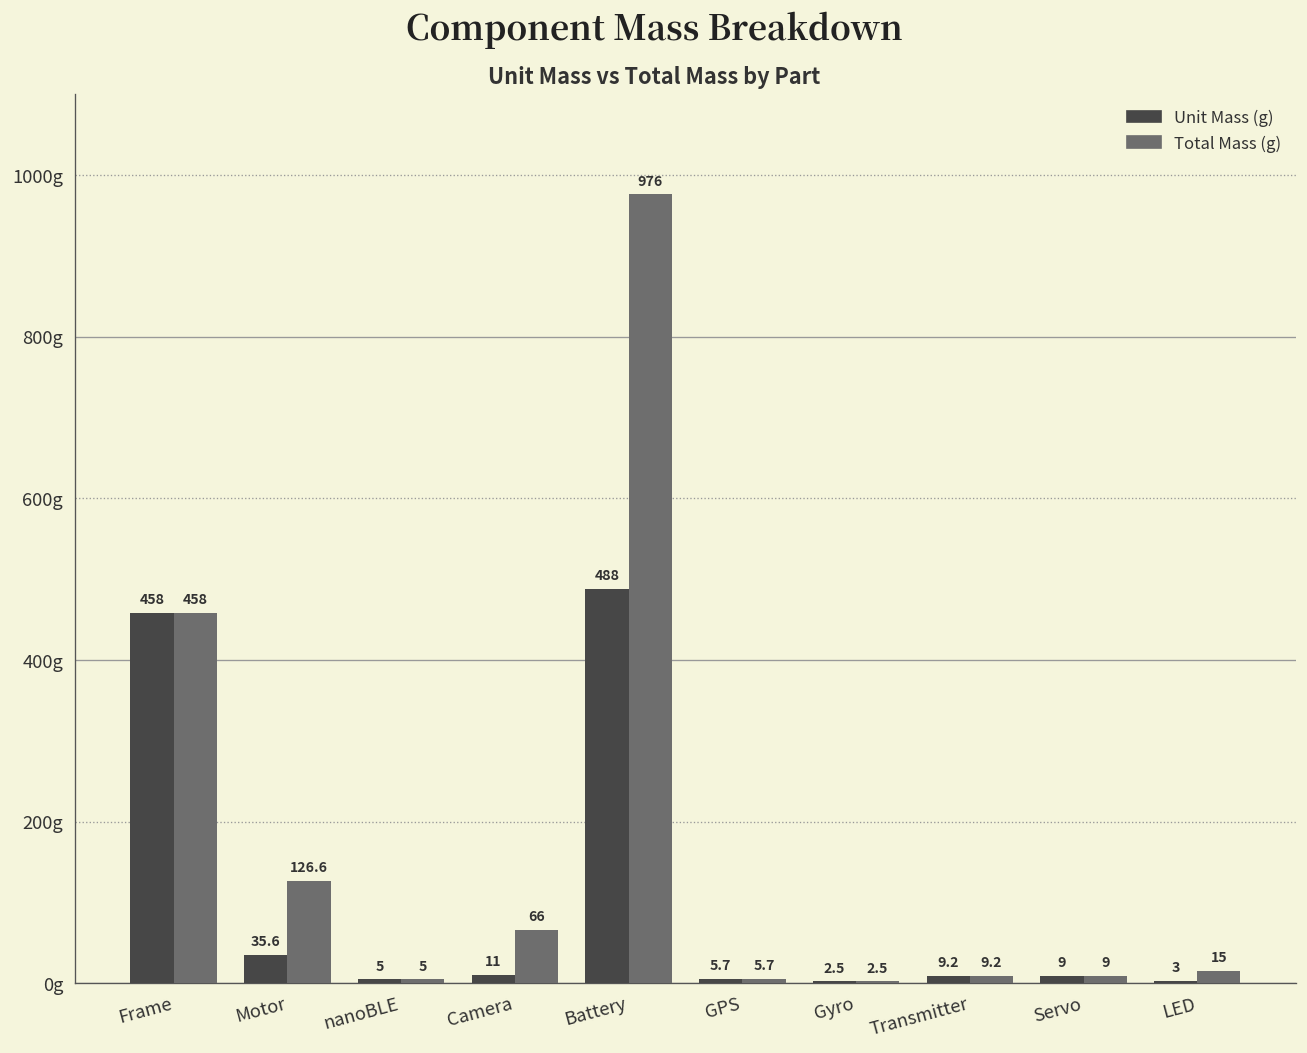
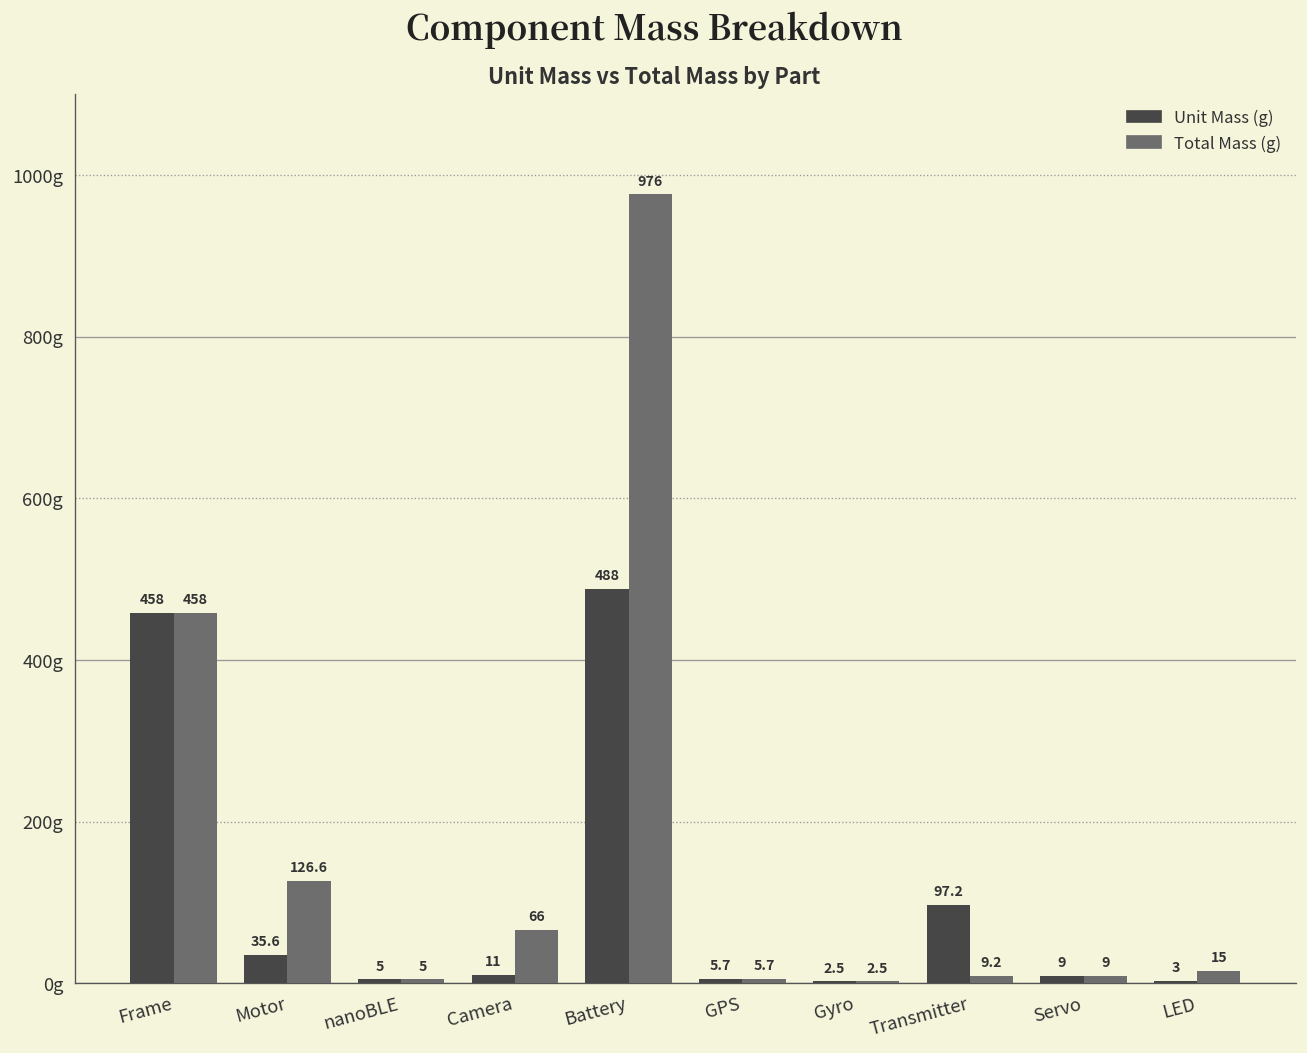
Unit Mass (g), Transmitter: 9.2 -> 97.2
